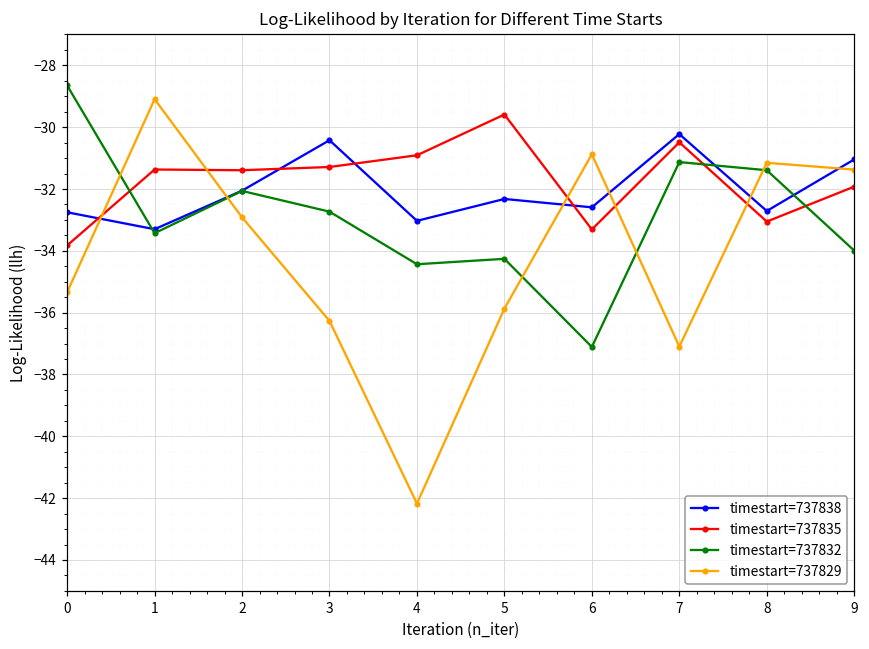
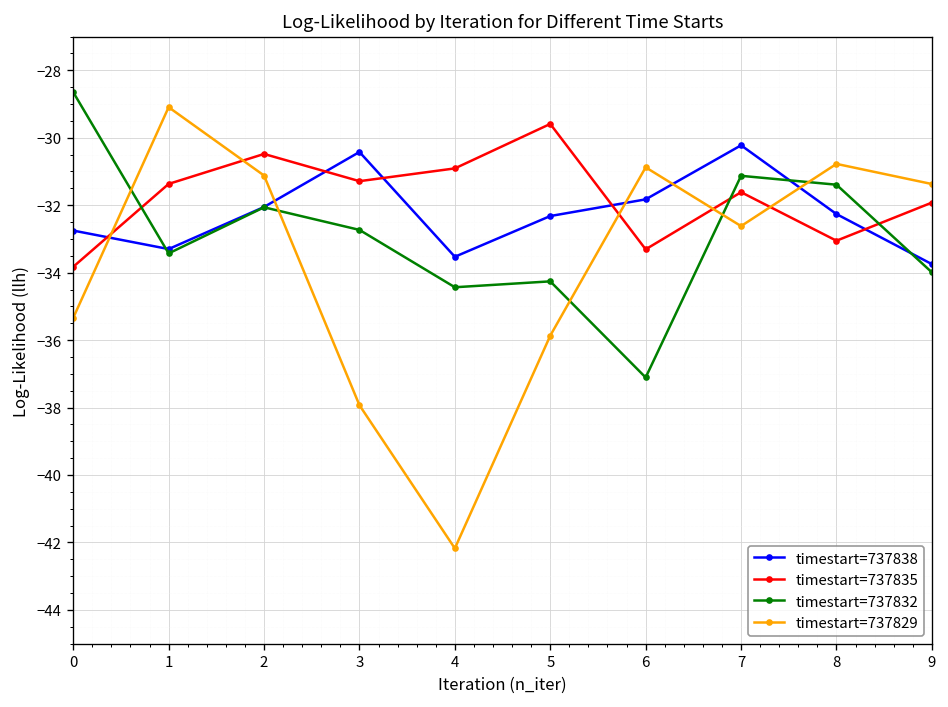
timestart=737835, 2: -31.4 -> -30.5
timestart=737829, 2: -32.9 -> -31.1
timestart=737829, 3: -36.3 -> -37.9
timestart=737838, 4: -33.0 -> -33.5
timestart=737838, 6: -32.6 -> -31.8
timestart=737835, 7: -30.5 -> -31.6
timestart=737829, 7: -37.1 -> -32.6
timestart=737838, 8: -32.7 -> -32.3
timestart=737829, 8: -31.2 -> -30.8
timestart=737838, 9: -31.0 -> -33.7
